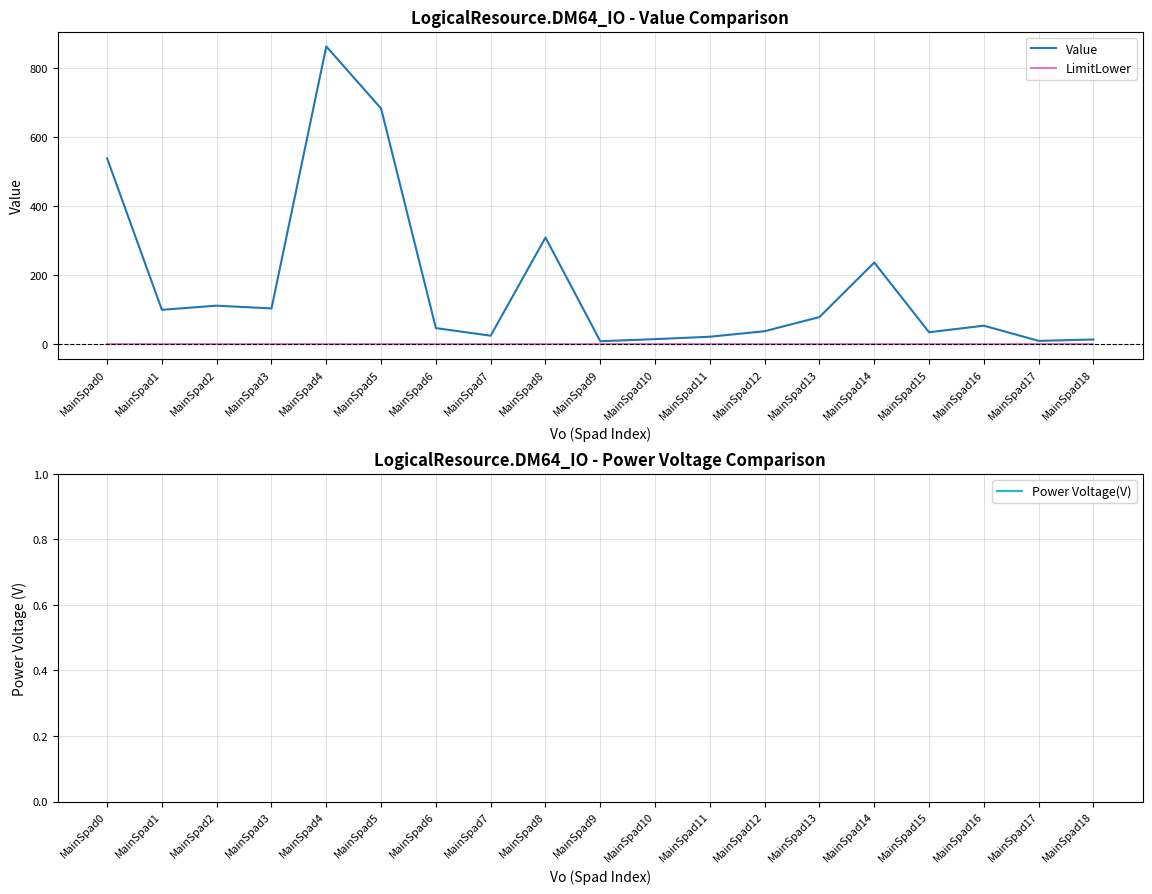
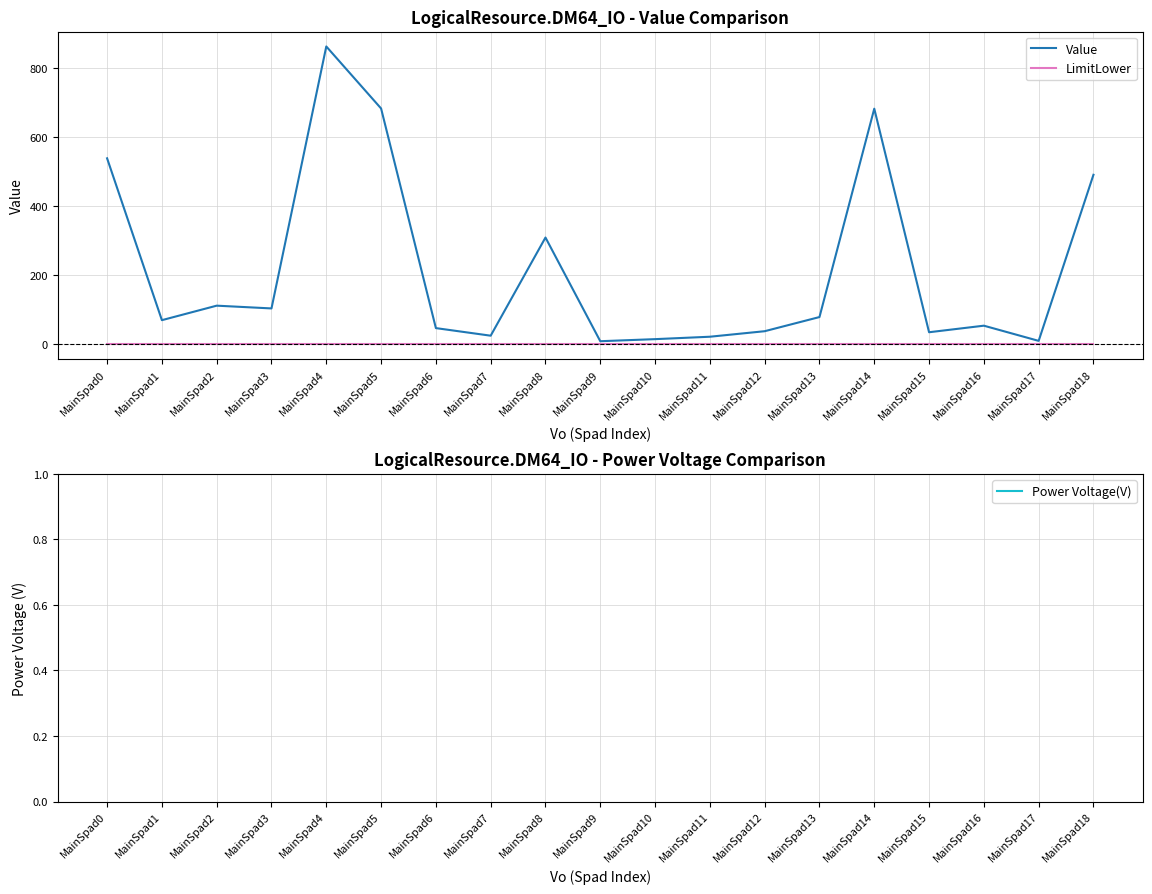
LogicalResource.DM64_IO - Value Comparison, Value, MainSpad1: 100 -> 70
LogicalResource.DM64_IO - Value Comparison, Value, MainSpad14: 240 -> 680
LogicalResource.DM64_IO - Value Comparison, Value, MainSpad18: 10 -> 490
